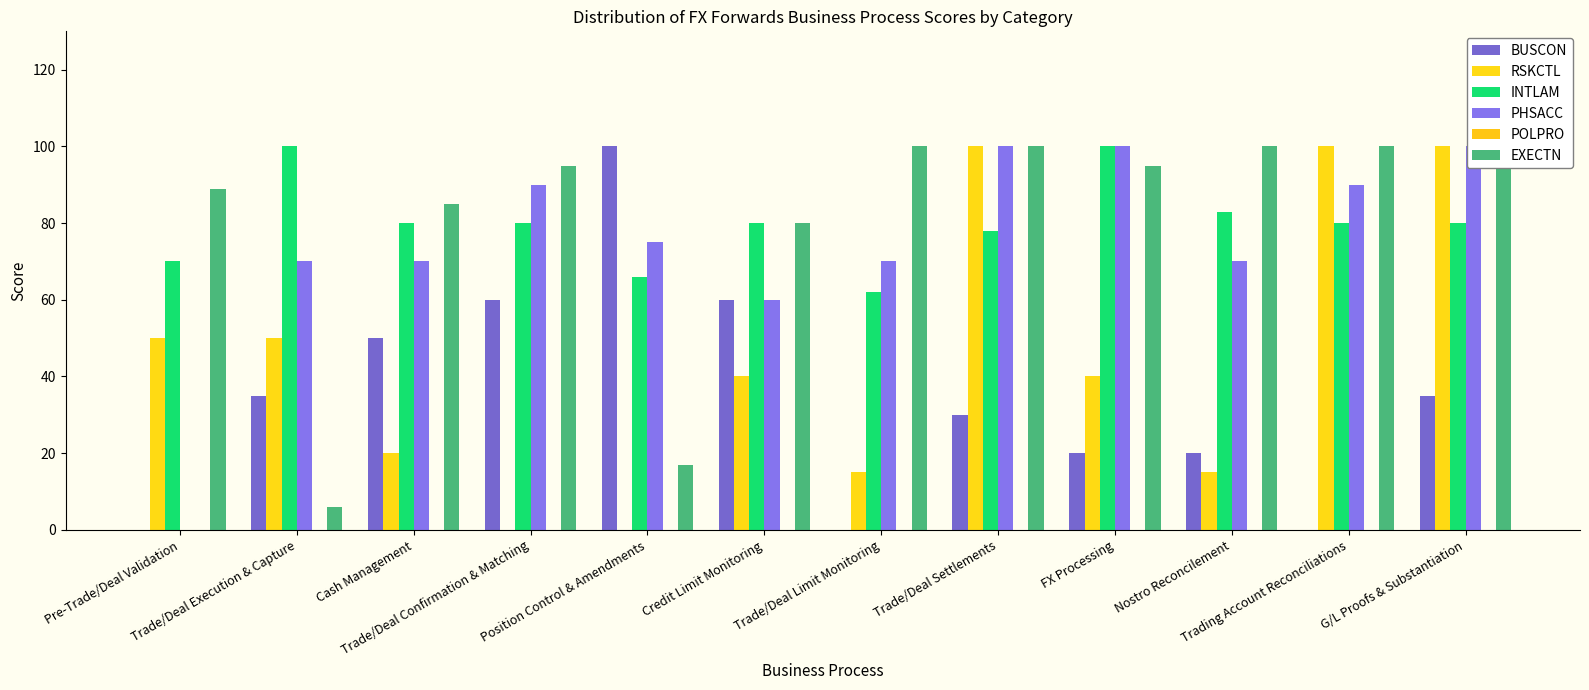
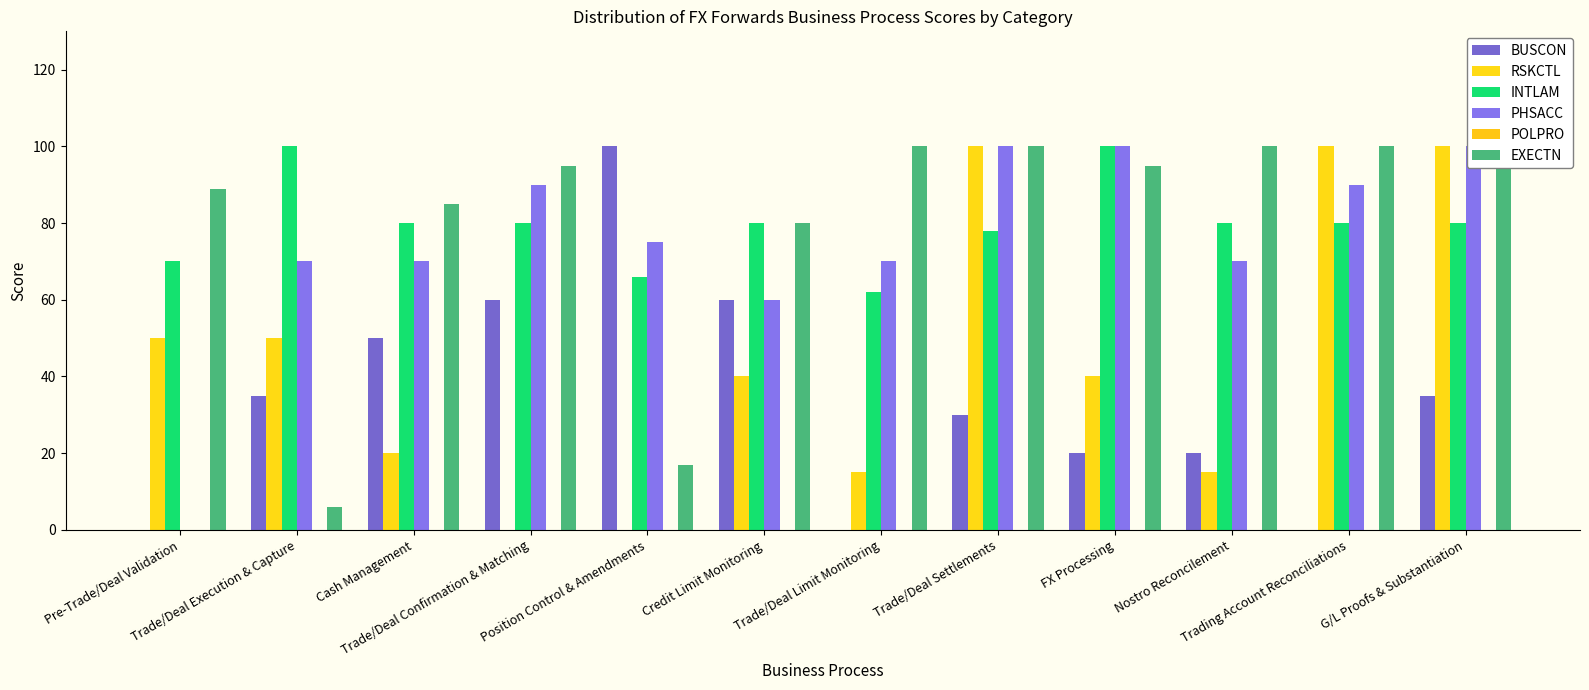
INTLAM, Nostro Reconcilement: 83 -> 80
